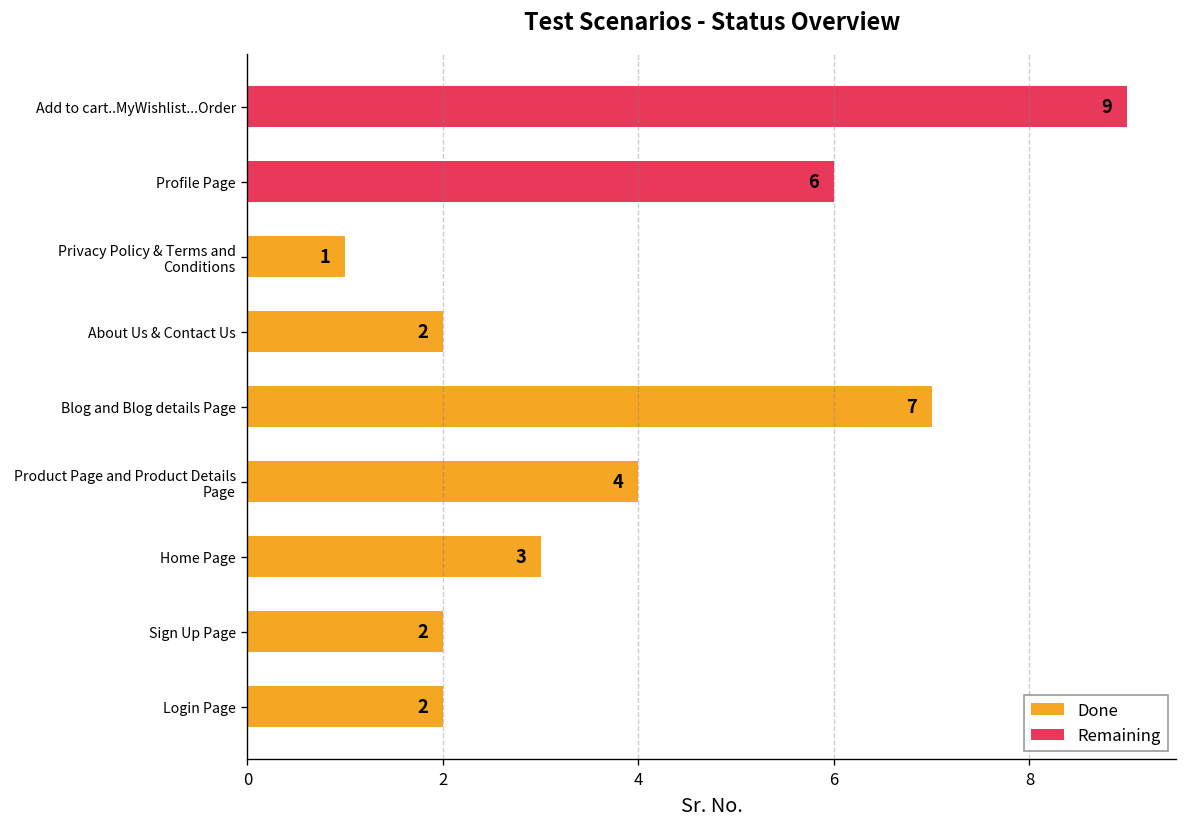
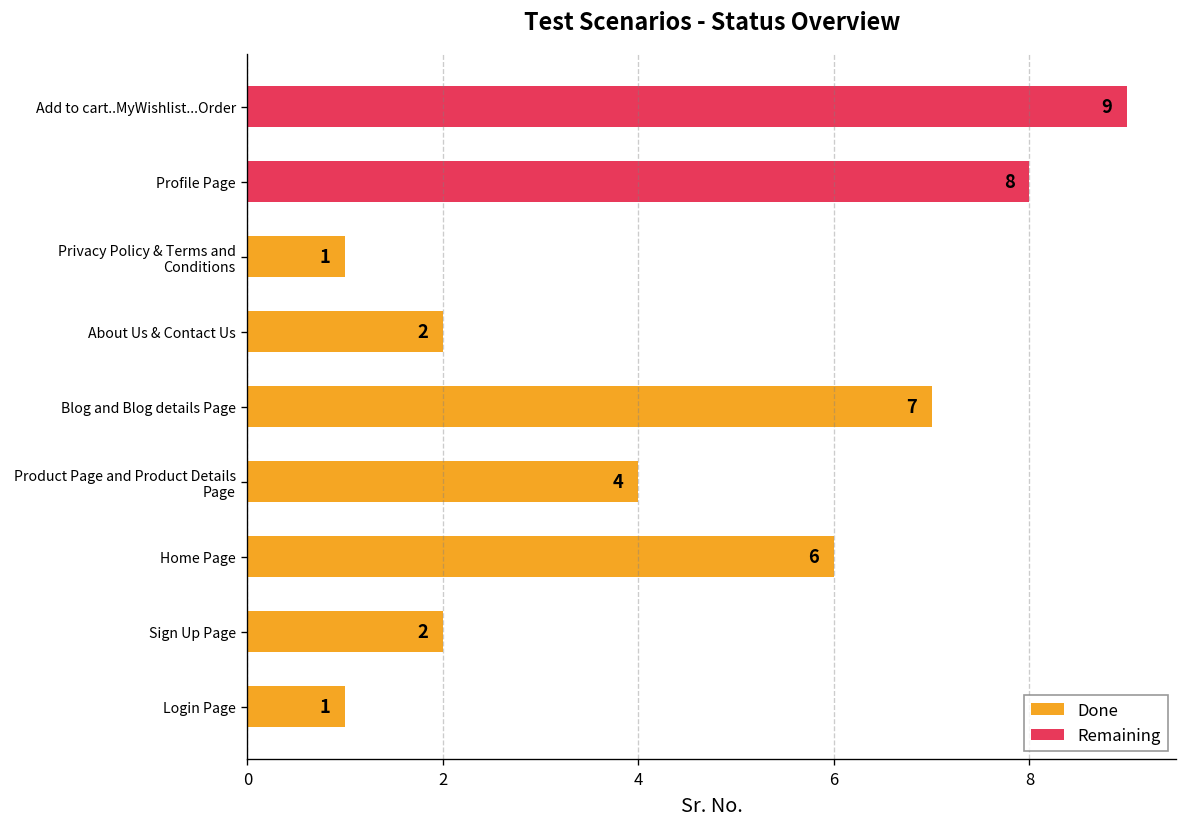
Remaining, Profile Page: 6 -> 8
Done, Home Page: 3 -> 6
Done, Login Page: 2 -> 1
